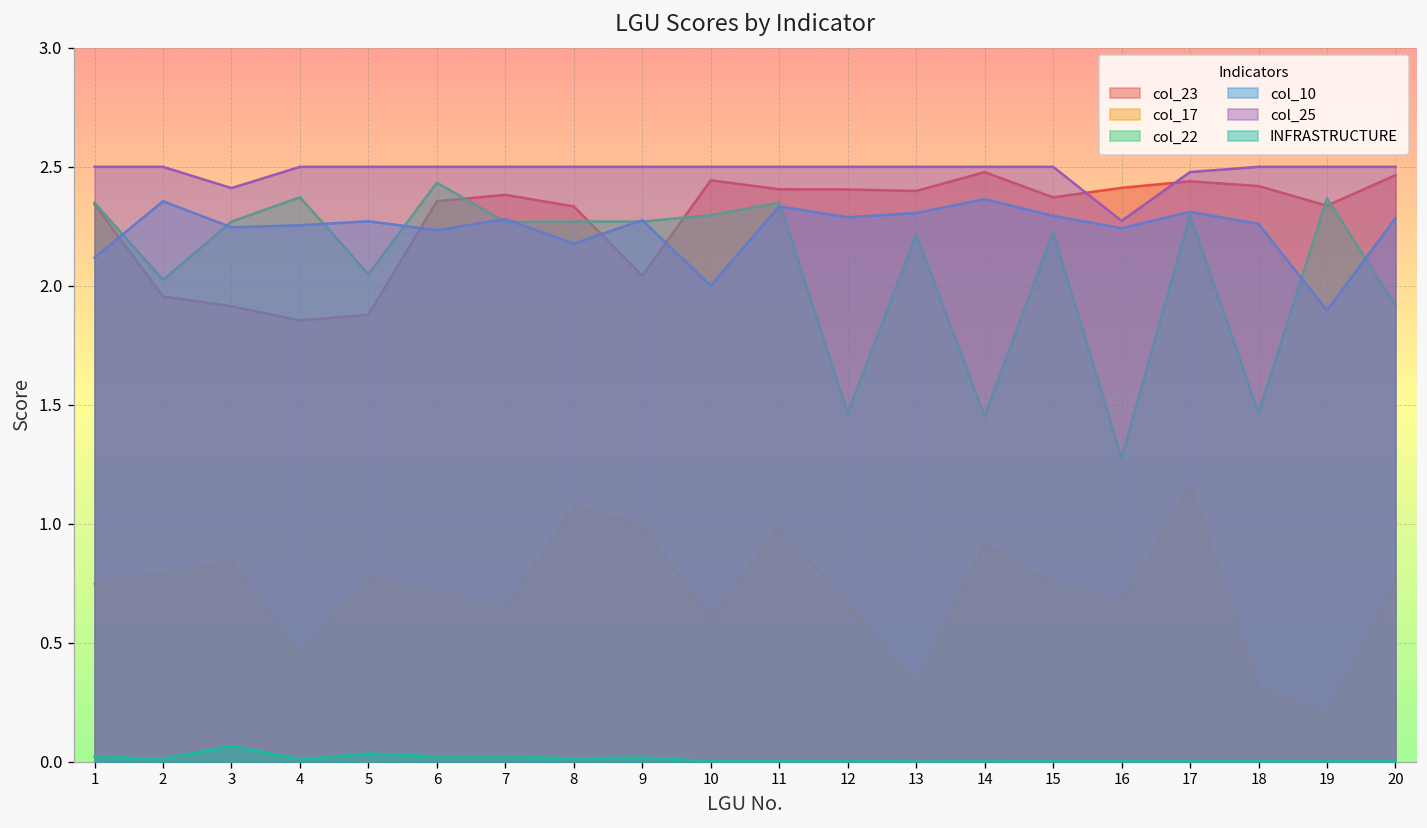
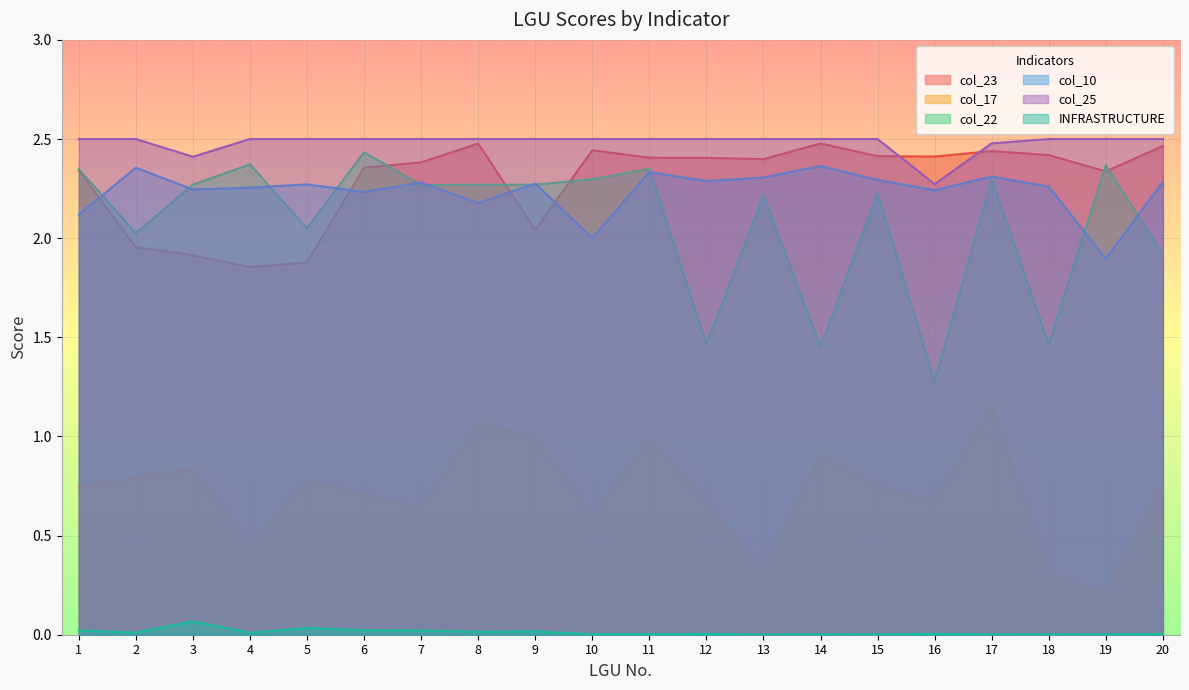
col_23, 8: 2.33 -> 2.48
col_23, 15: 2.37 -> 2.41
